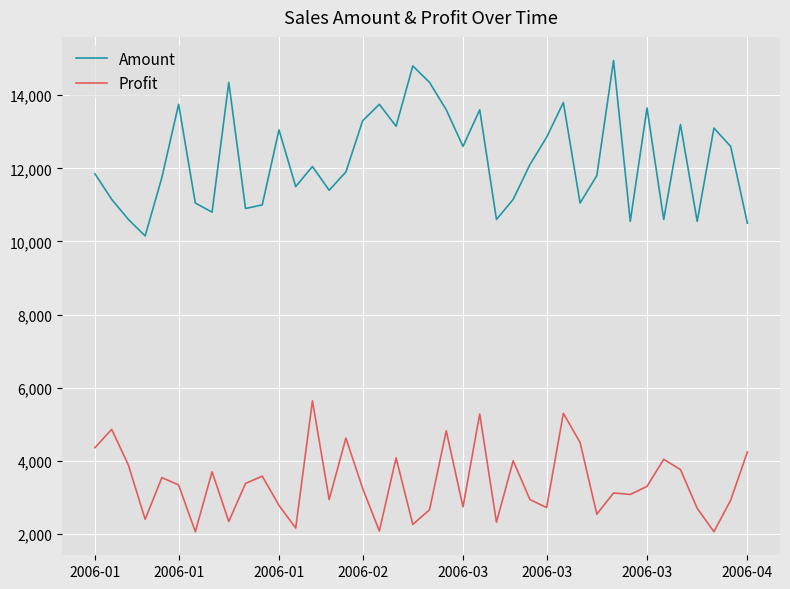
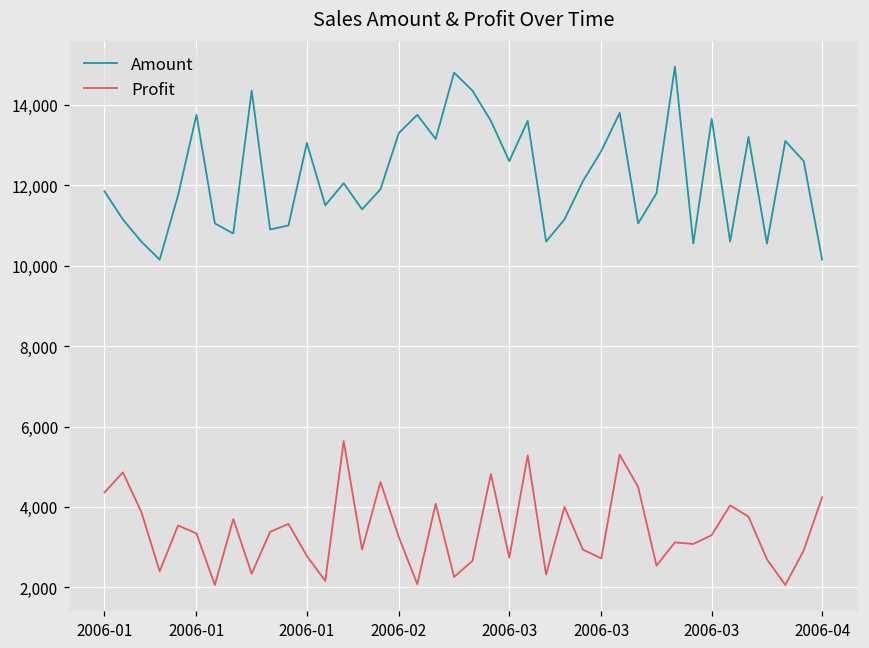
Amount, 2006-04: 10,500 -> 10,200
